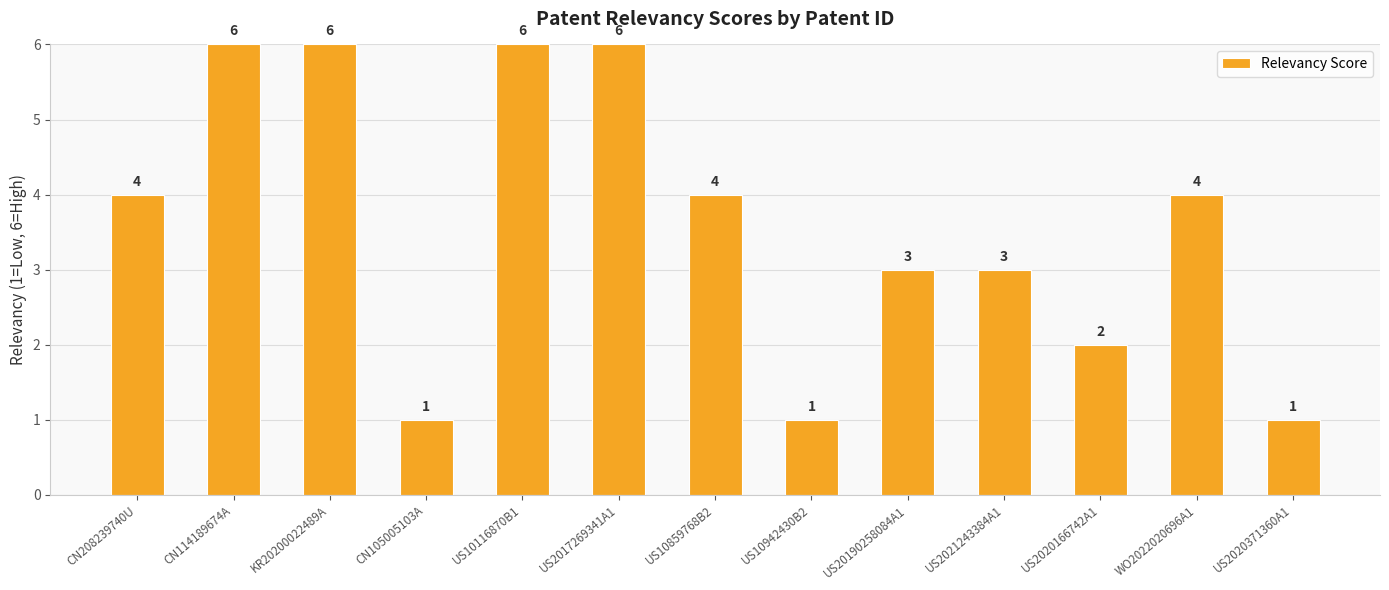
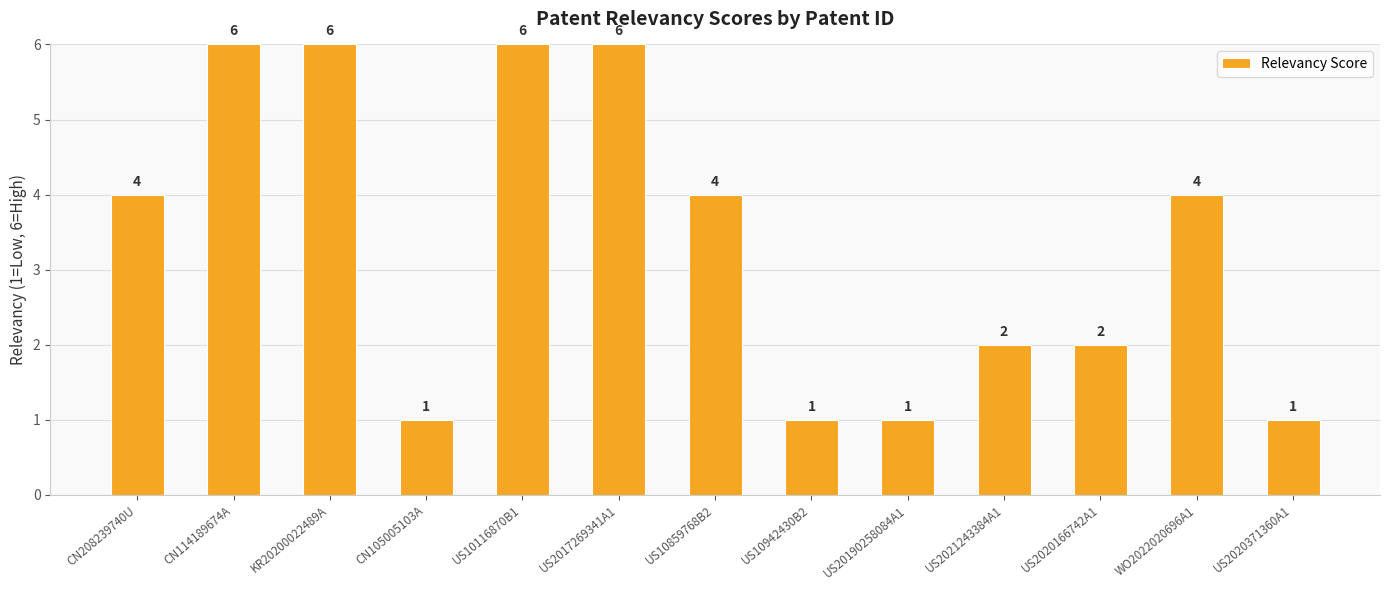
US20190258084A1: 3 -> 1
US2021243384A1: 3 -> 2
